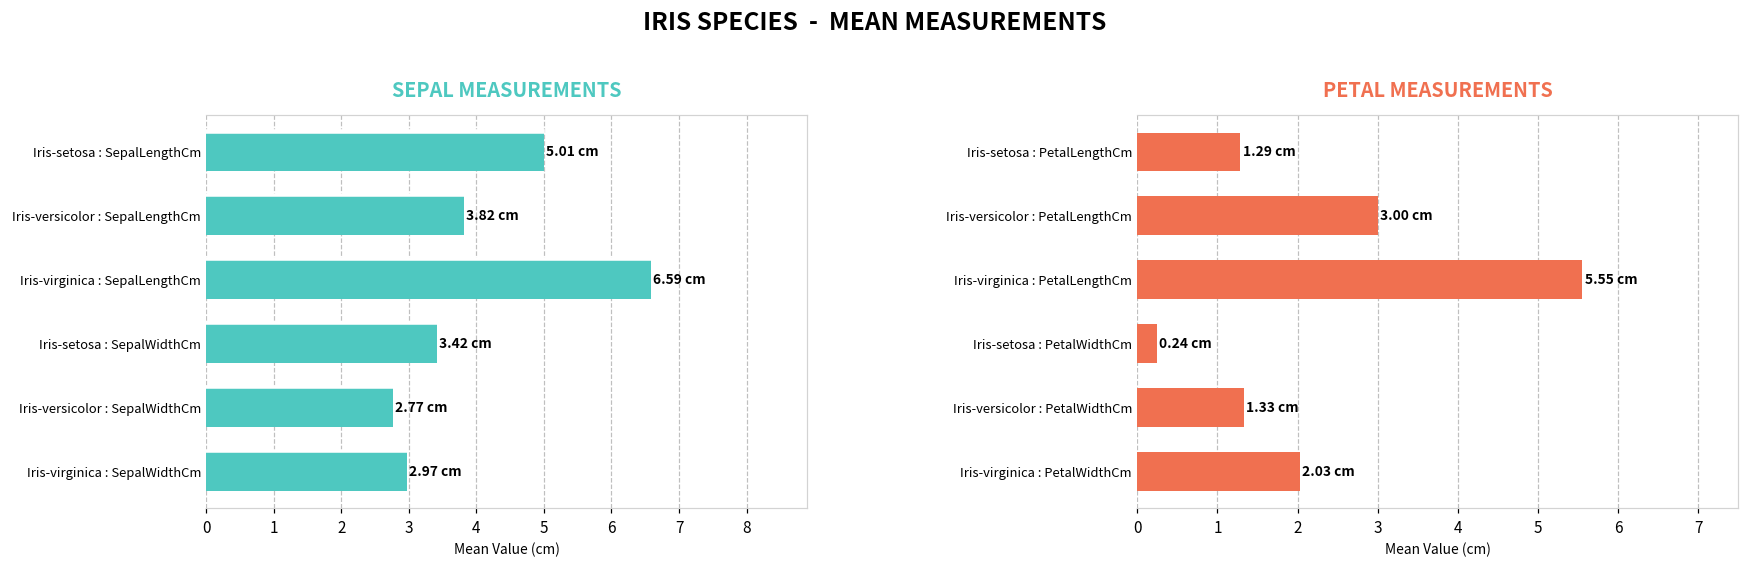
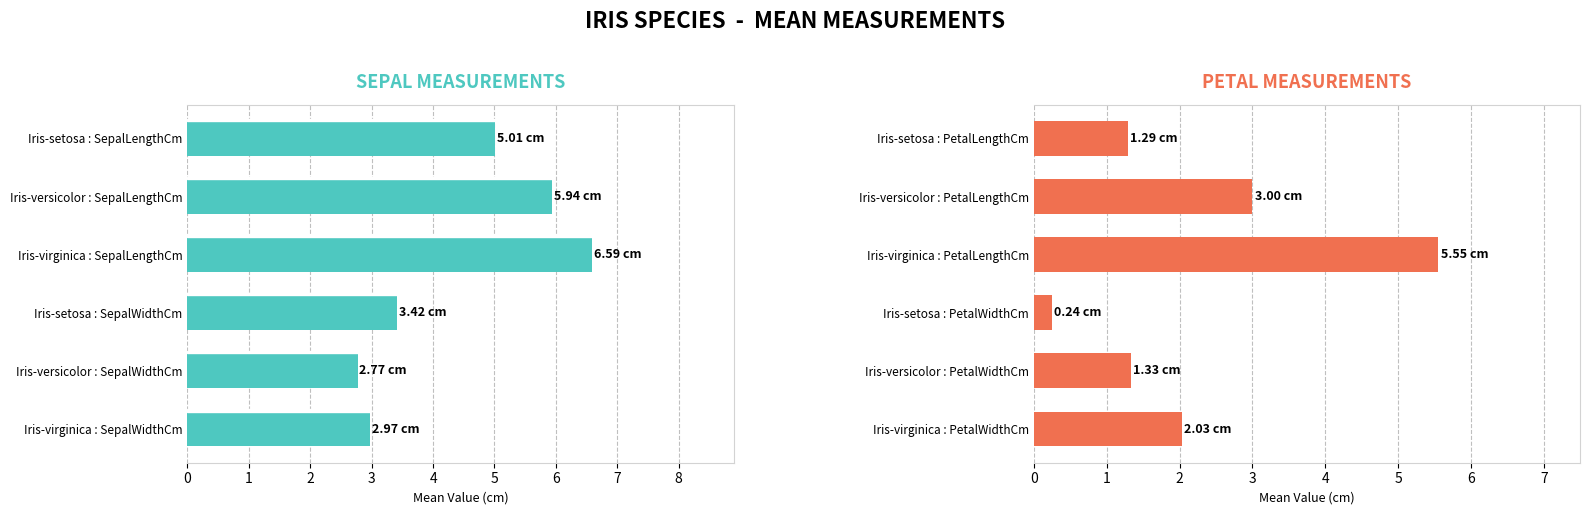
SEPAL MEASUREMENTS, Iris-versicolor : SepalLengthCm: 3.82 -> 5.94
